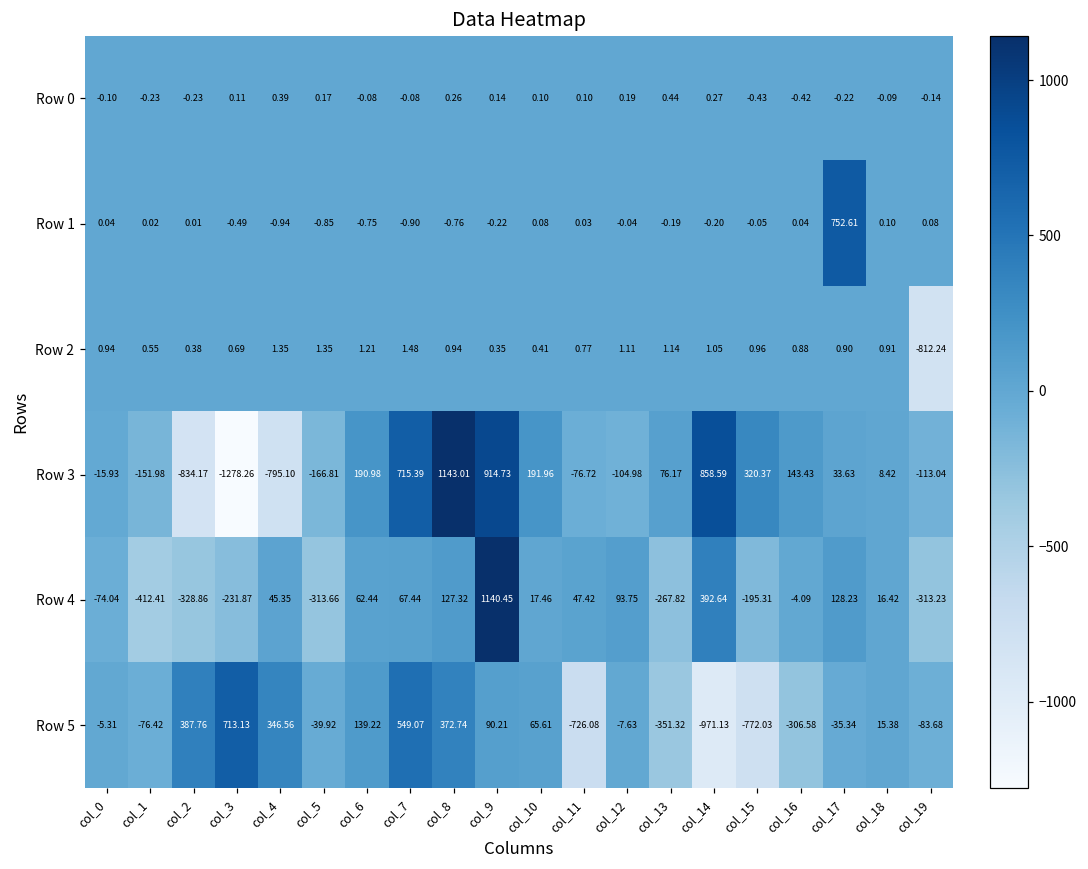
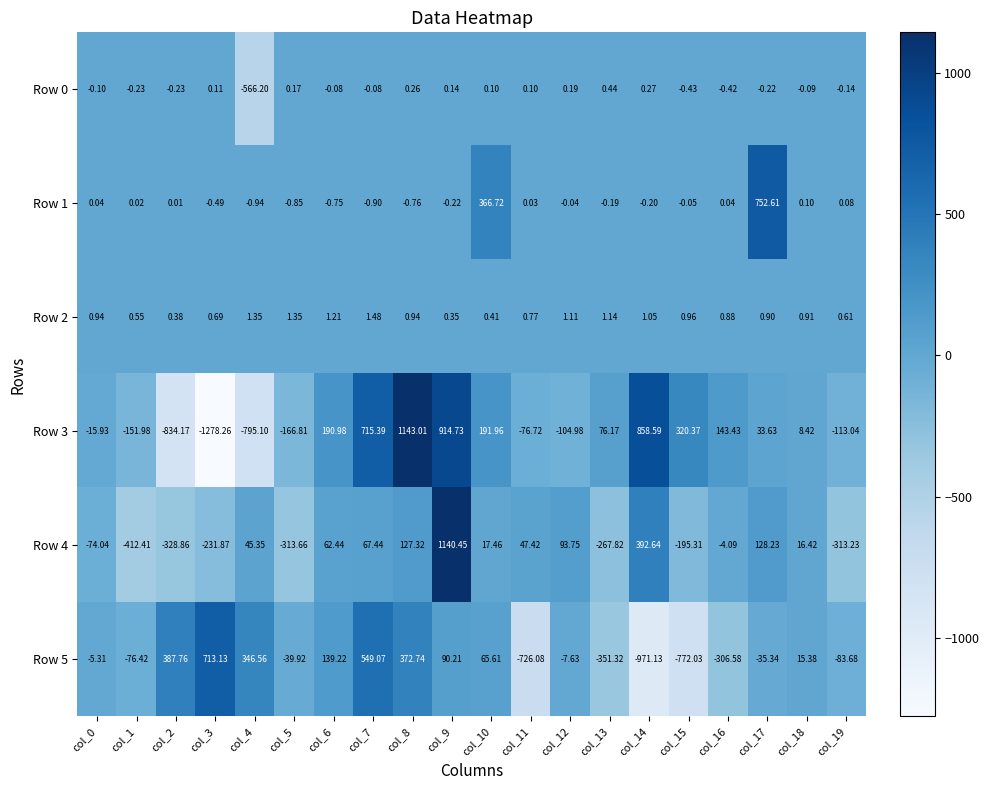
Row 0, col_4: 0.39 -> -566.20
Row 1, col_10: 0.08 -> 366.72
Row 2, col_19: -812.24 -> 0.61
